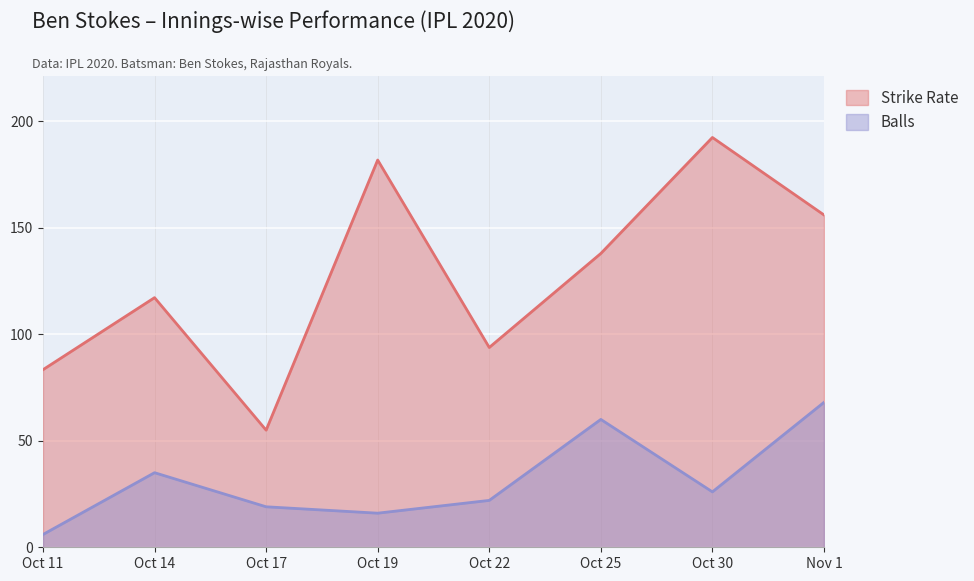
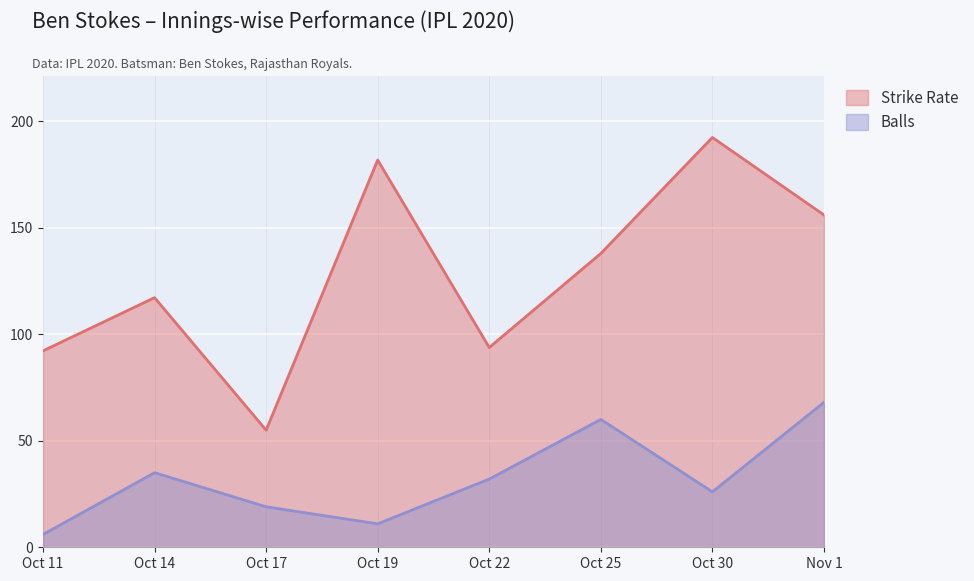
Strike Rate, Oct 11: 83 -> 92
Balls, Oct 19: 16 -> 11
Balls, Oct 22: 22 -> 32
